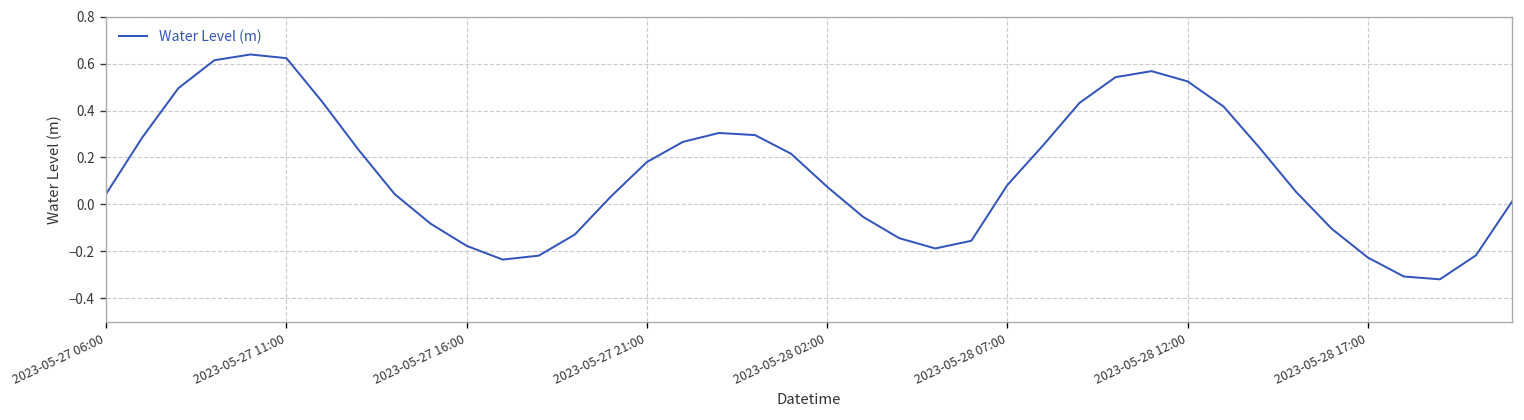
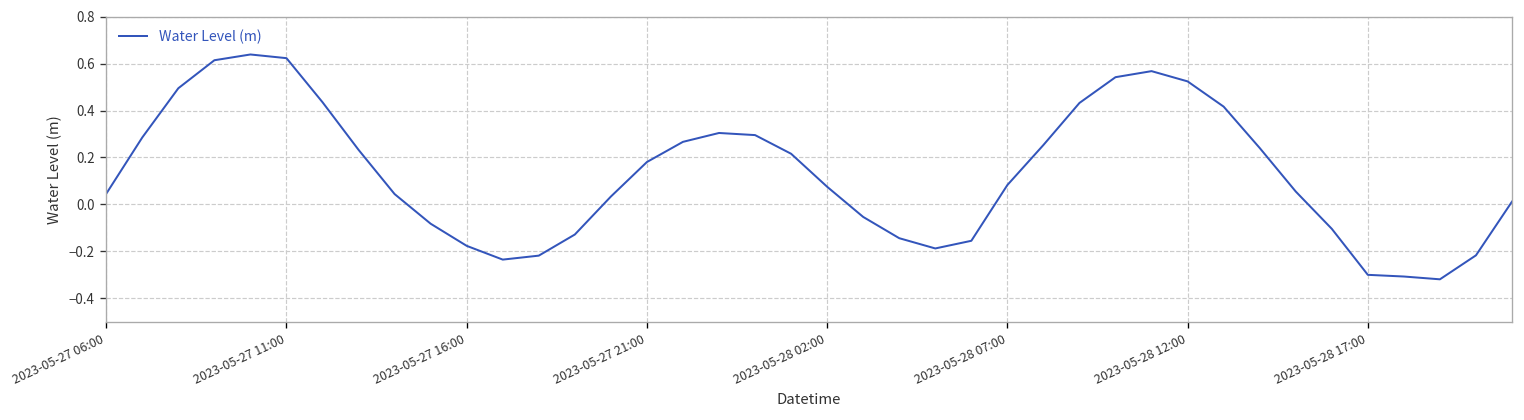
2023-05-28 17:00: -0.23 -> -0.30
